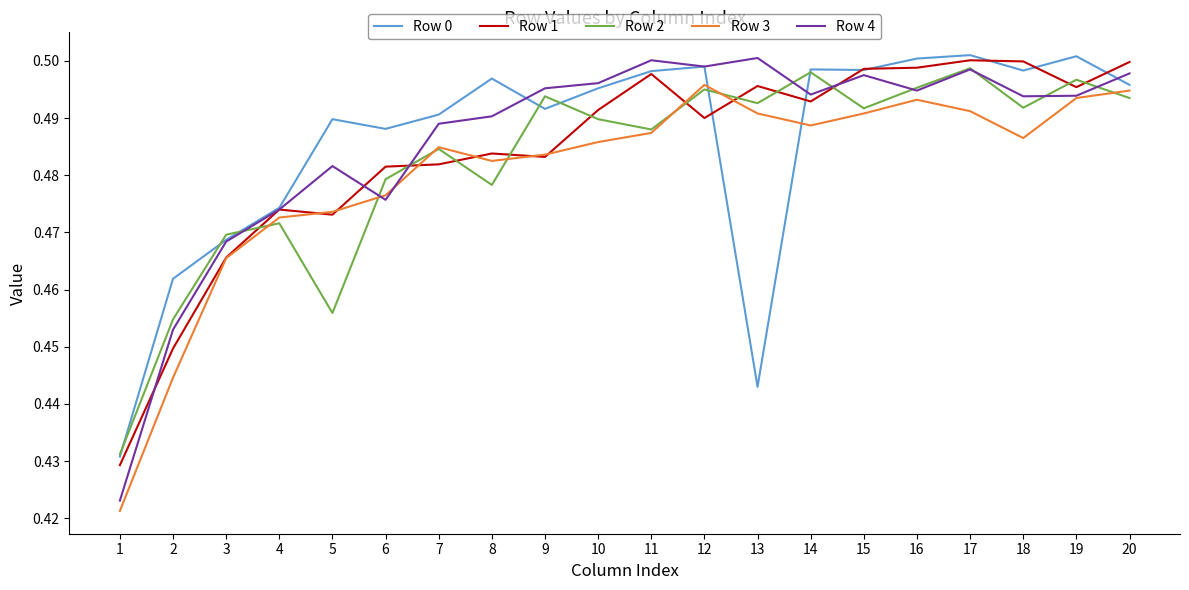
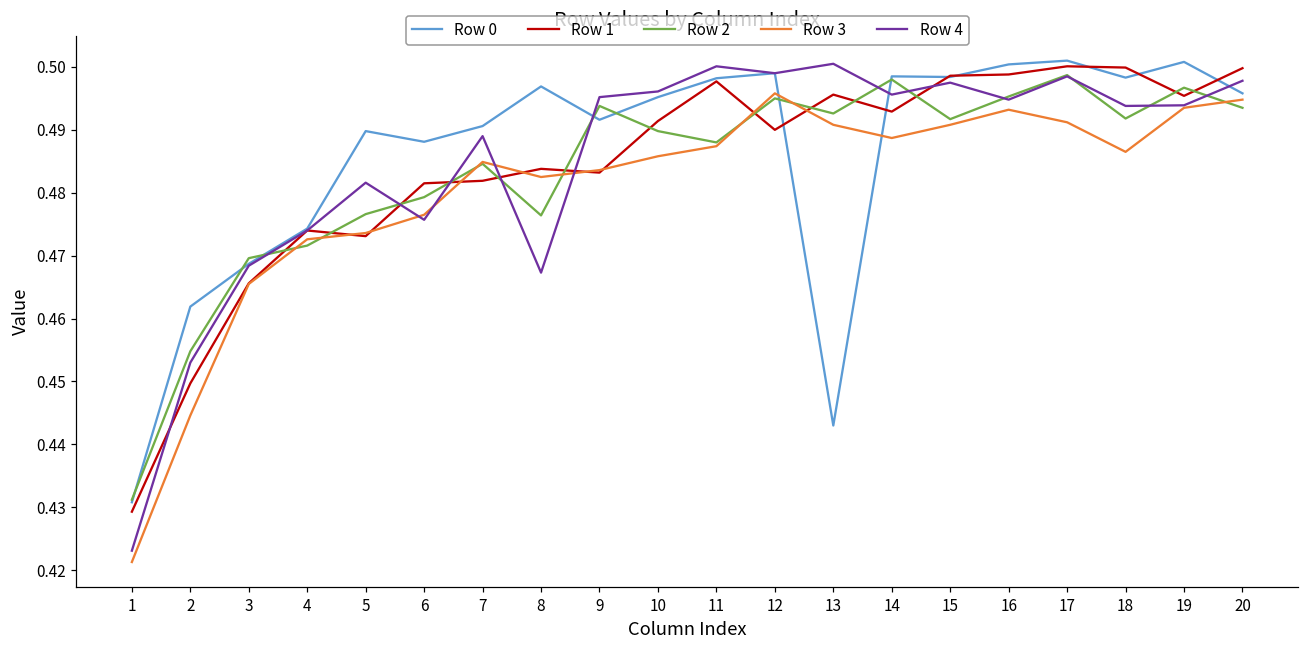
Row 2, 5: 0.456 -> 0.477
Row 2, 8: 0.478 -> 0.476
Row 4, 8: 0.490 -> 0.467
Row 4, 14: 0.494 -> 0.496
